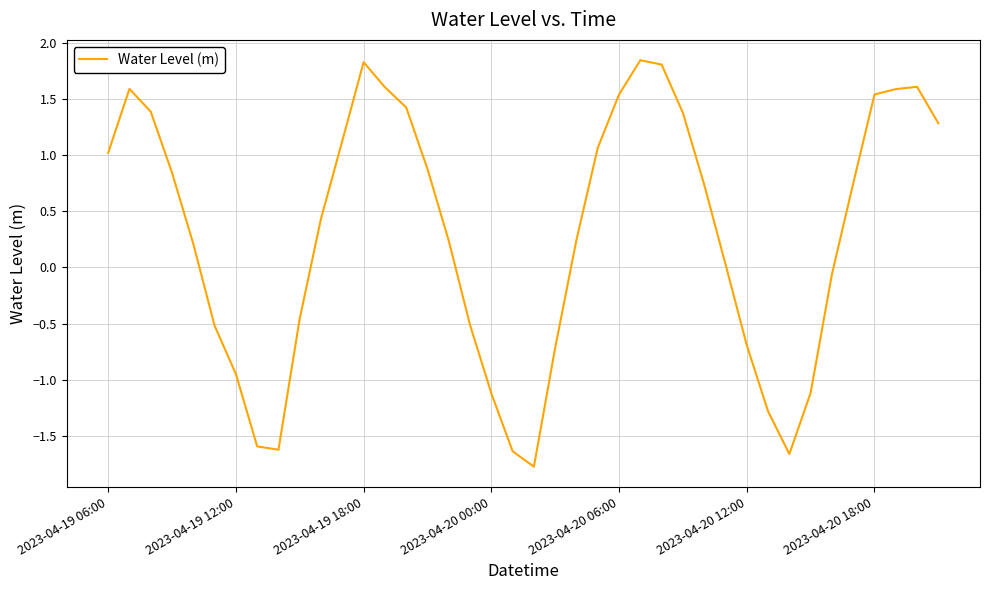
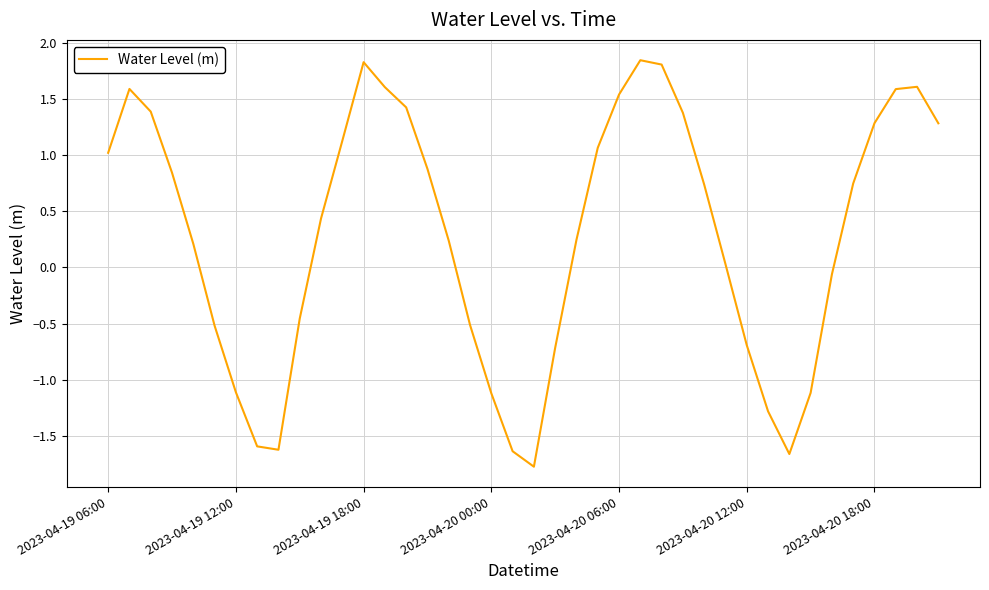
2023-04-19 12:00: -0.95 -> -1.11
2023-04-20 18:00: 1.54 -> 1.28
